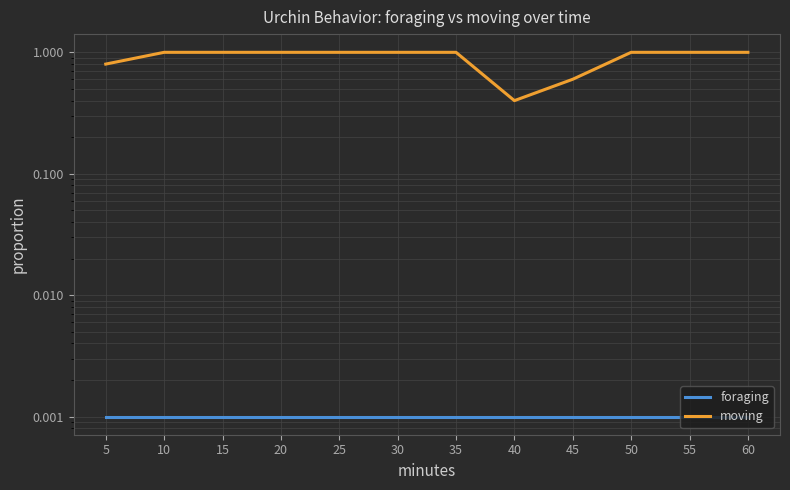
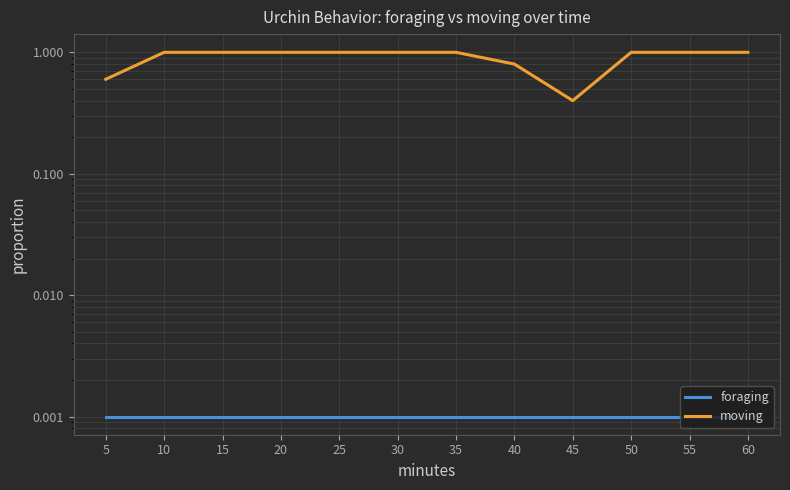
moving, 5: 0.8 -> 0.6
moving, 40: 0.4 -> 0.8
moving, 45: 0.6 -> 0.4
